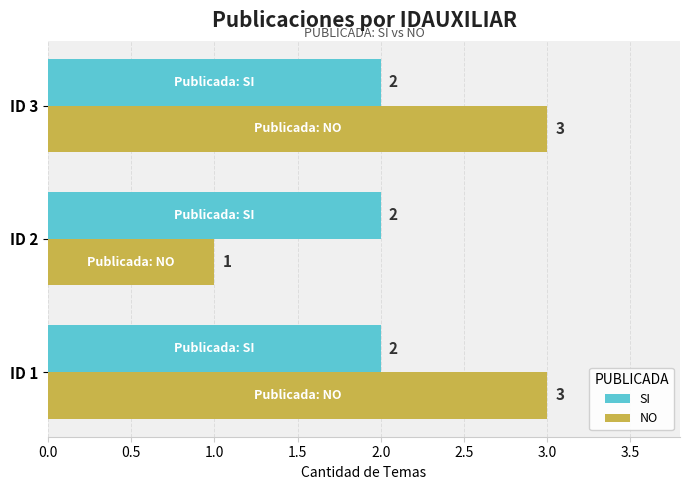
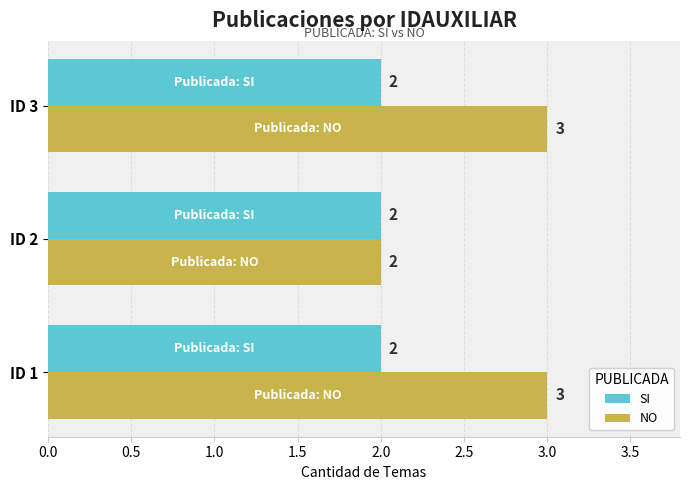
NO, ID 2: 1 -> 2
